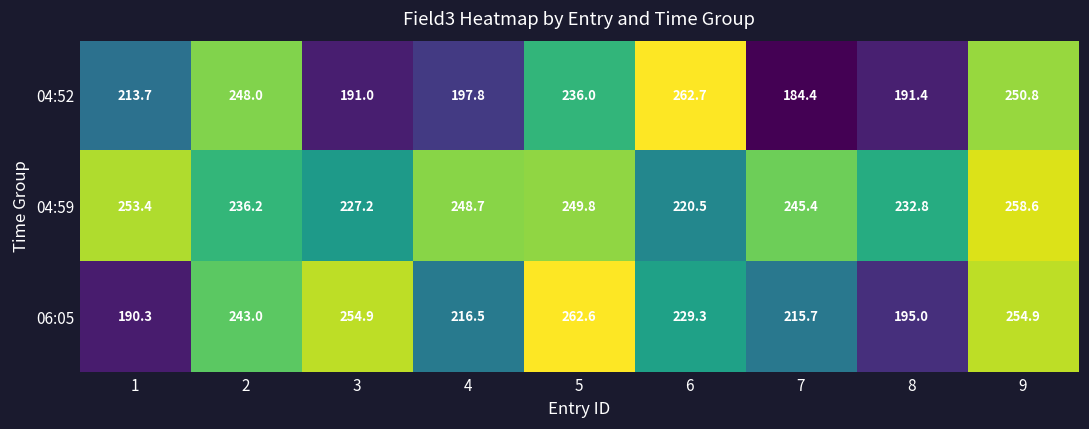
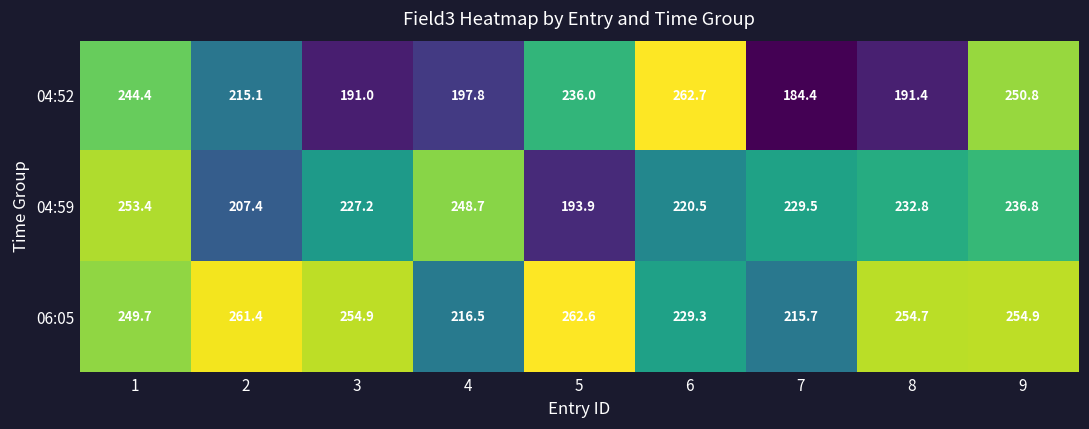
04:52, 1: 213.7 -> 244.4
04:52, 2: 248.0 -> 215.1
04:59, 2: 236.2 -> 207.4
04:59, 5: 249.8 -> 193.9
04:59, 7: 245.4 -> 229.5
04:59, 9: 258.6 -> 236.8
06:05, 1: 190.3 -> 249.7
06:05, 2: 243.0 -> 261.4
06:05, 8: 195.0 -> 254.7
